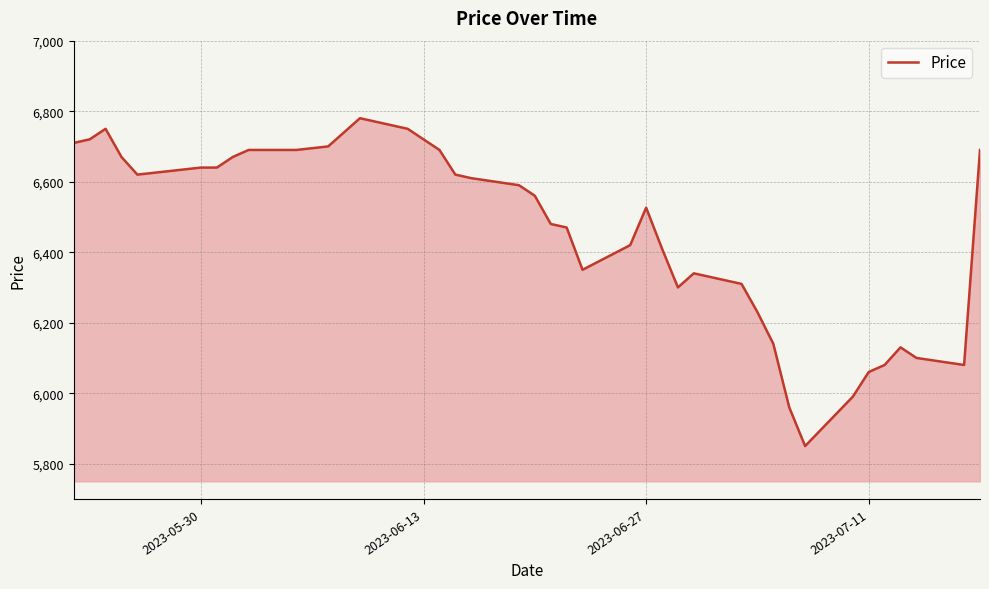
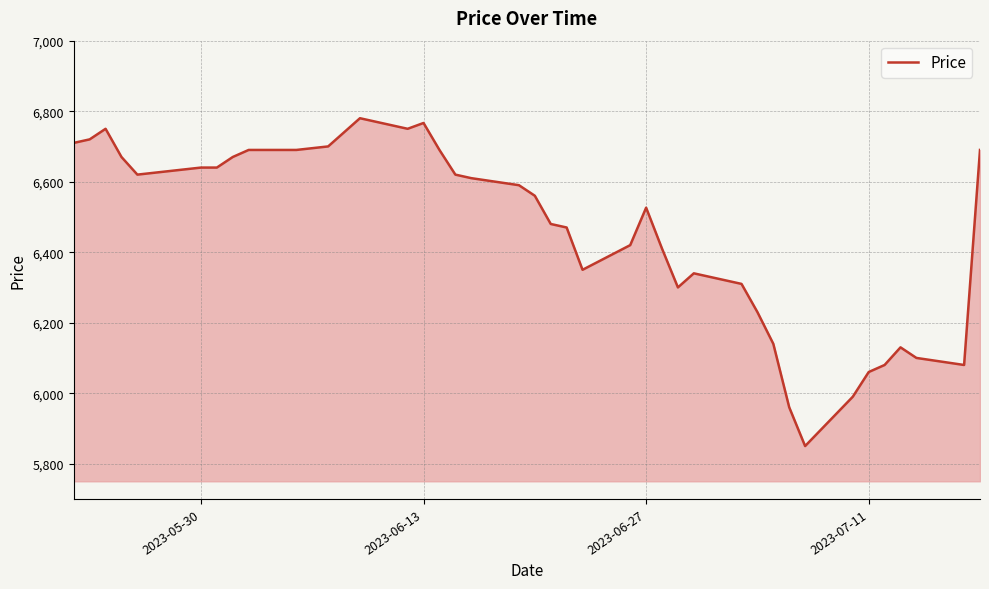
2023-06-13: 6,720 -> 6,770
